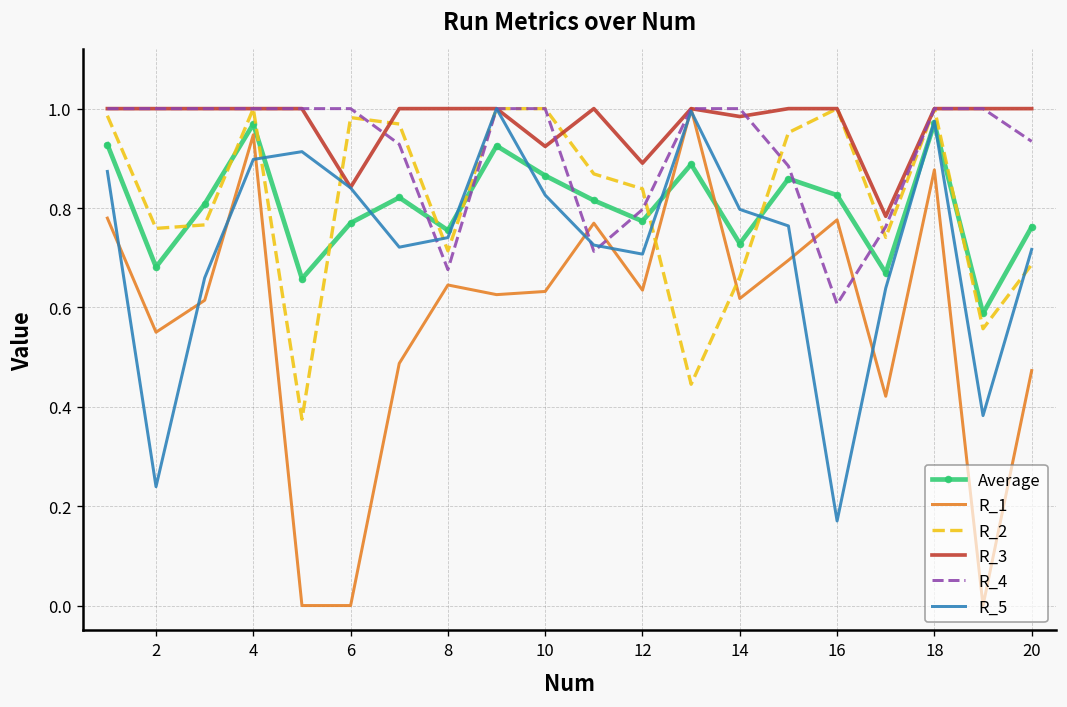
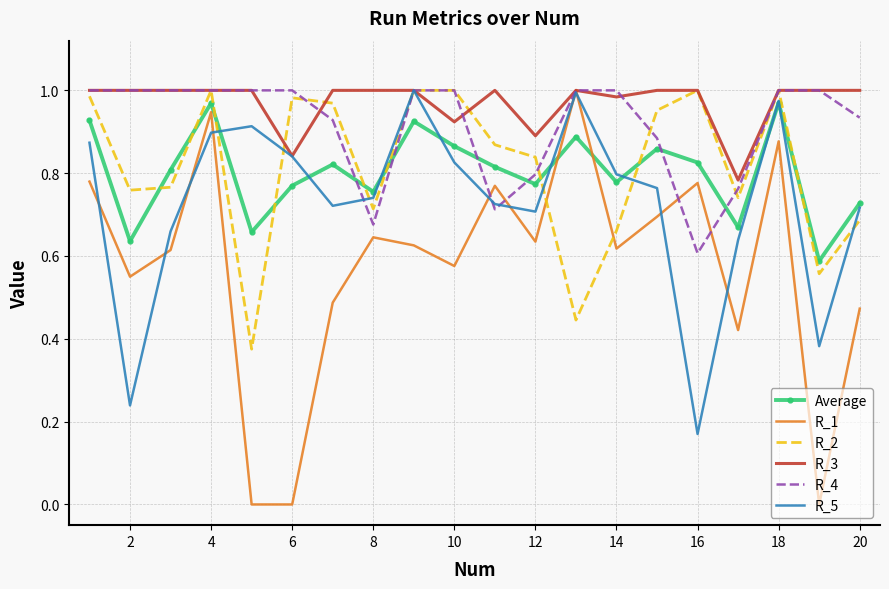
Average, 2: 0.68 -> 0.64
R_1, 10: 0.63 -> 0.58
Average, 14: 0.73 -> 0.78
Average, 20: 0.76 -> 0.73
